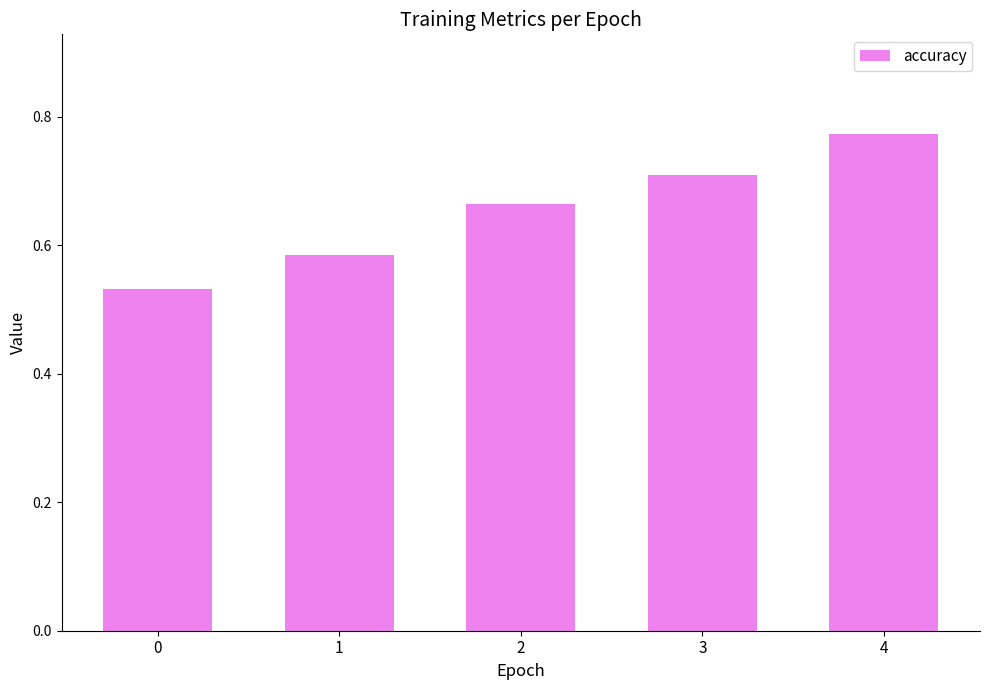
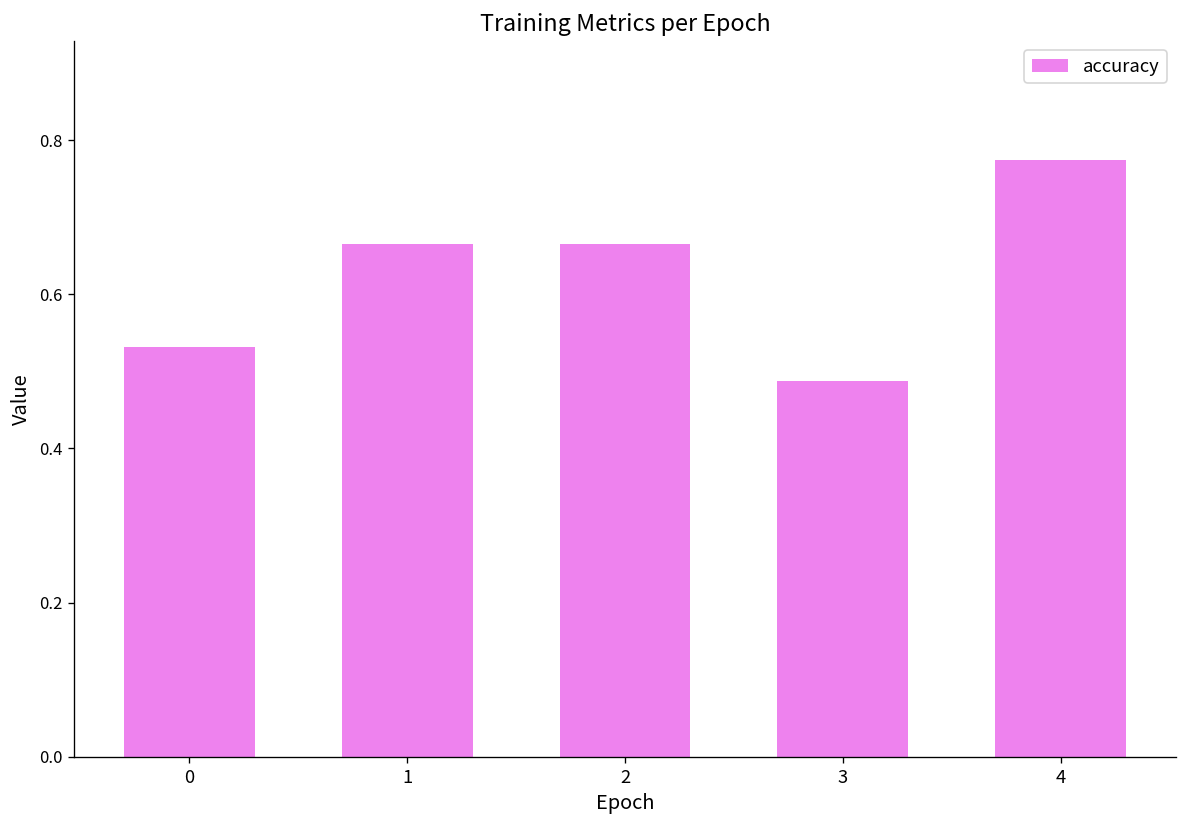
1: 0.58 -> 0.67
3: 0.71 -> 0.49
